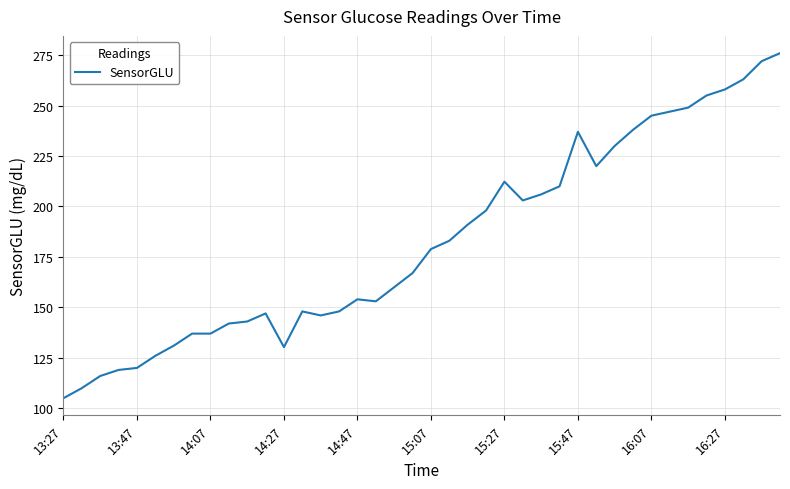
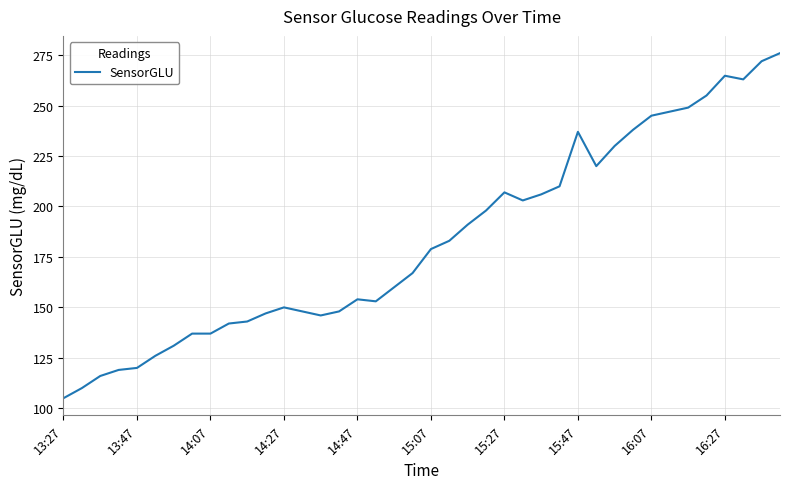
14:27: 130 -> 150
15:27: 212 -> 207
16:27: 258 -> 265
